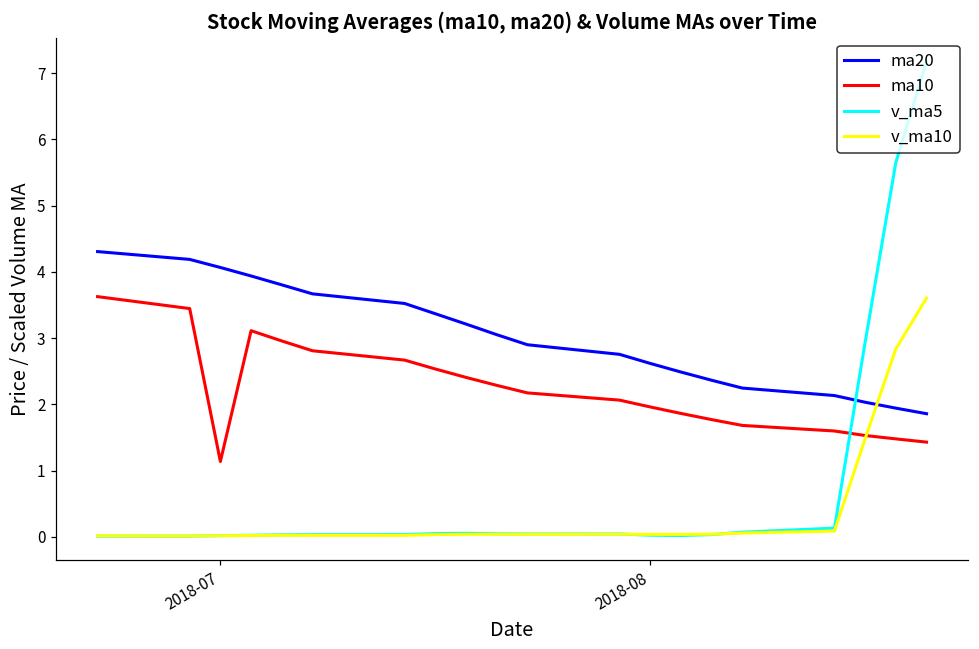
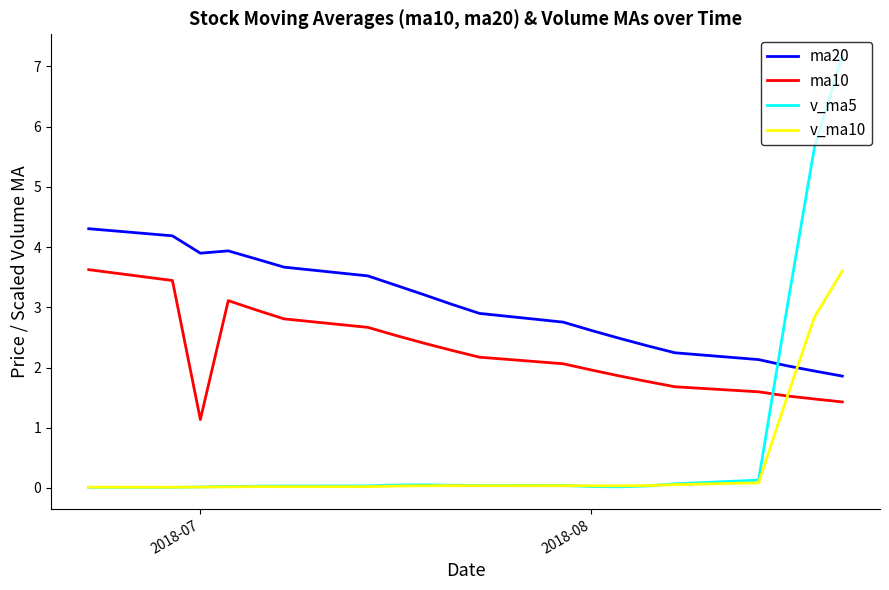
ma20, 2018-07: 4.1 -> 3.9
